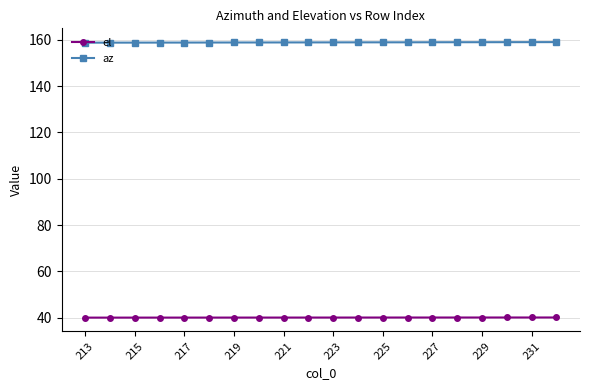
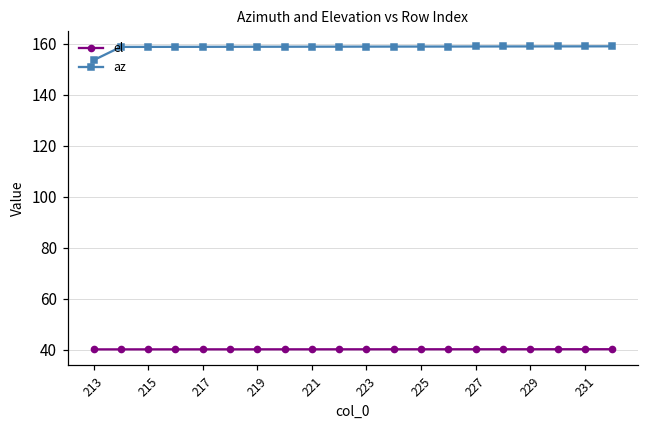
az, 213: 159 -> 154
